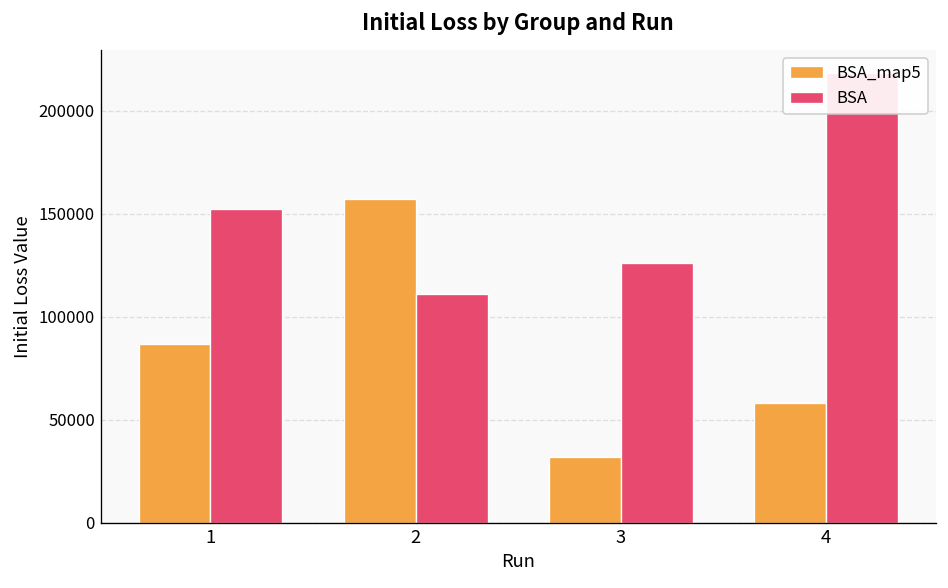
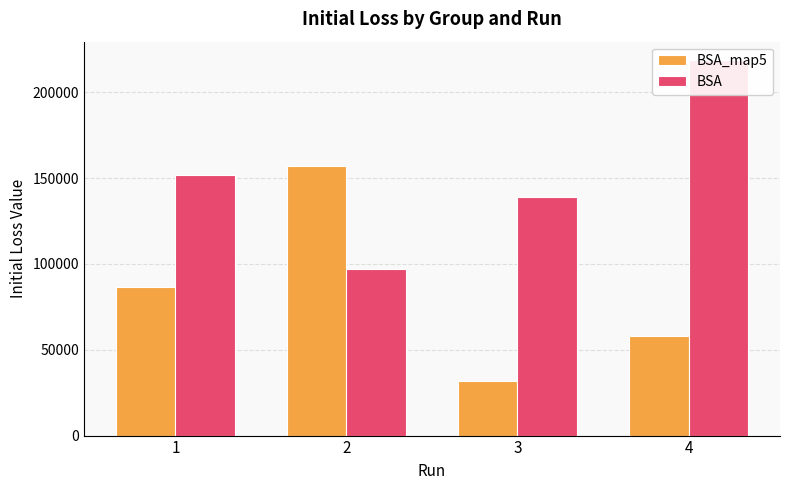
BSA, 2: 111000 -> 97000
BSA, 3: 126000 -> 139000
